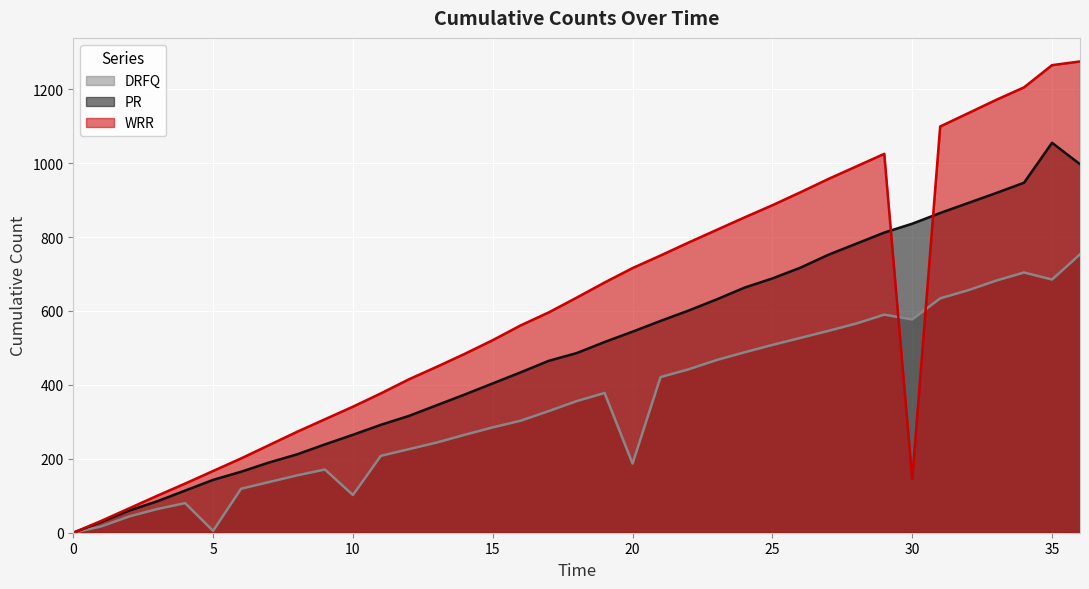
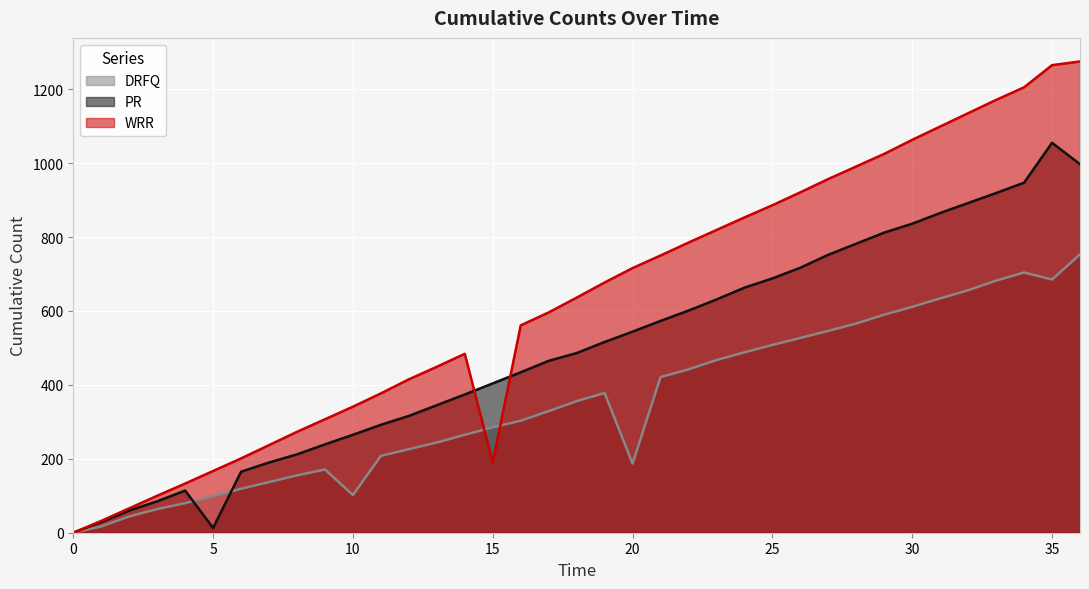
DRFQ, 5: 10 -> 100
PR, 5: 140 -> 10
WRR, 15: 520 -> 190
DRFQ, 30: 580 -> 610
WRR, 30: 150 -> 1060
